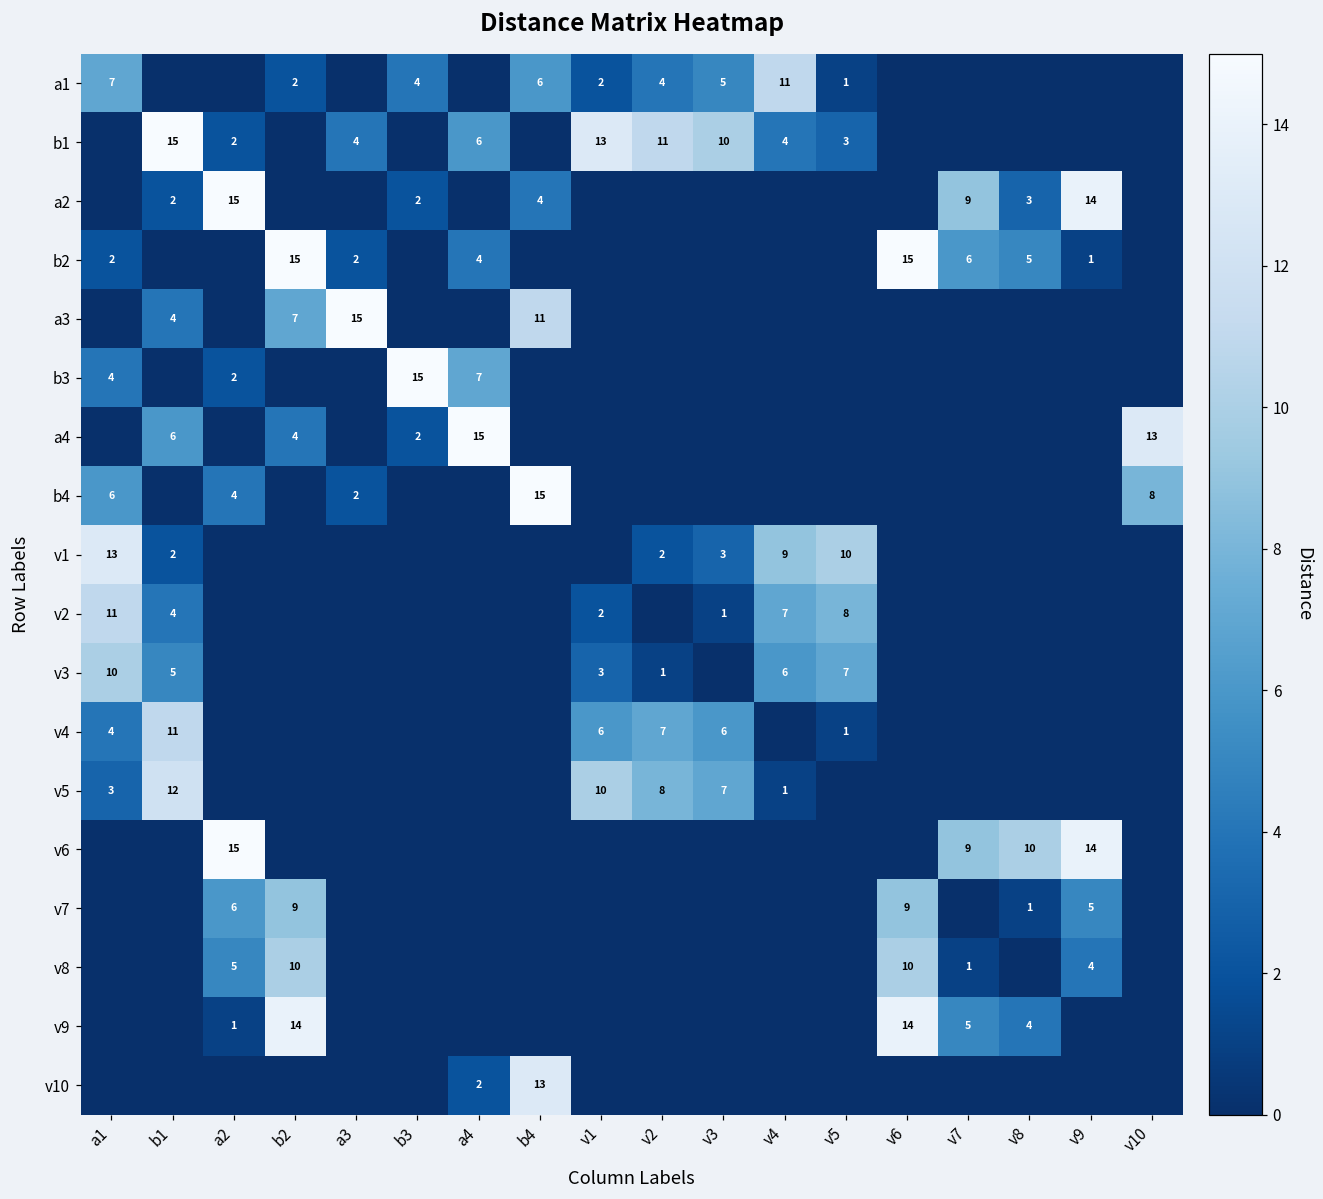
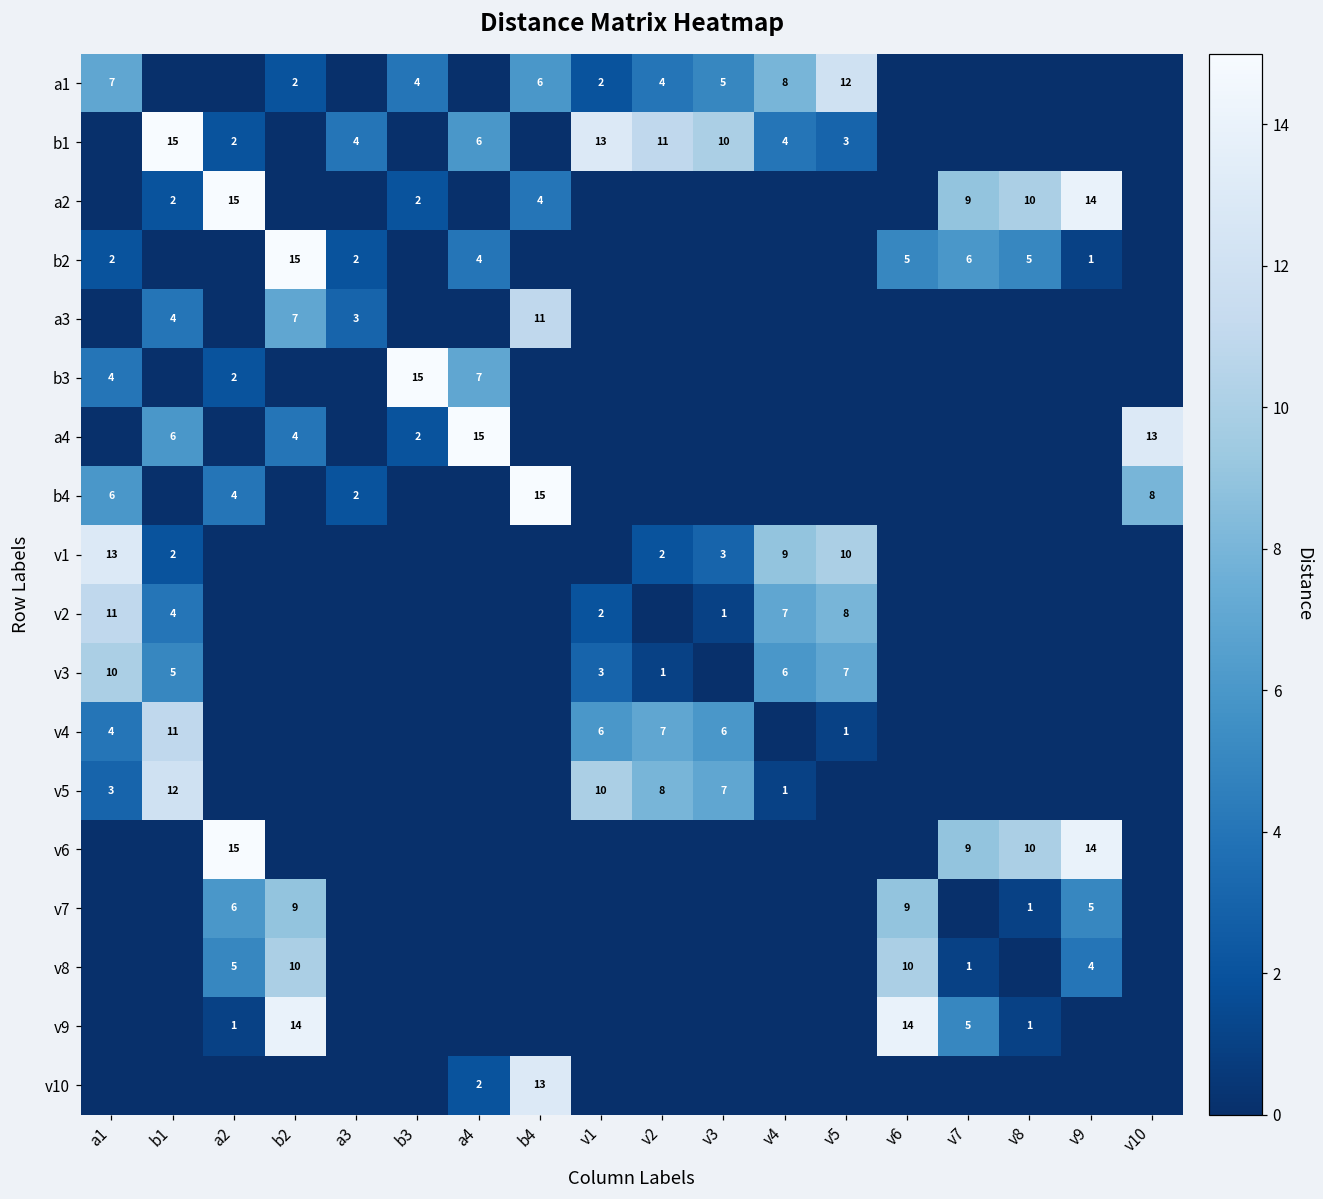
a1, v4: 11 -> 8
a1, v5: 1 -> 12
a2, v8: 3 -> 10
b2, v6: 15 -> 5
a3, a3: 15 -> 3
v9, v8: 4 -> 1
